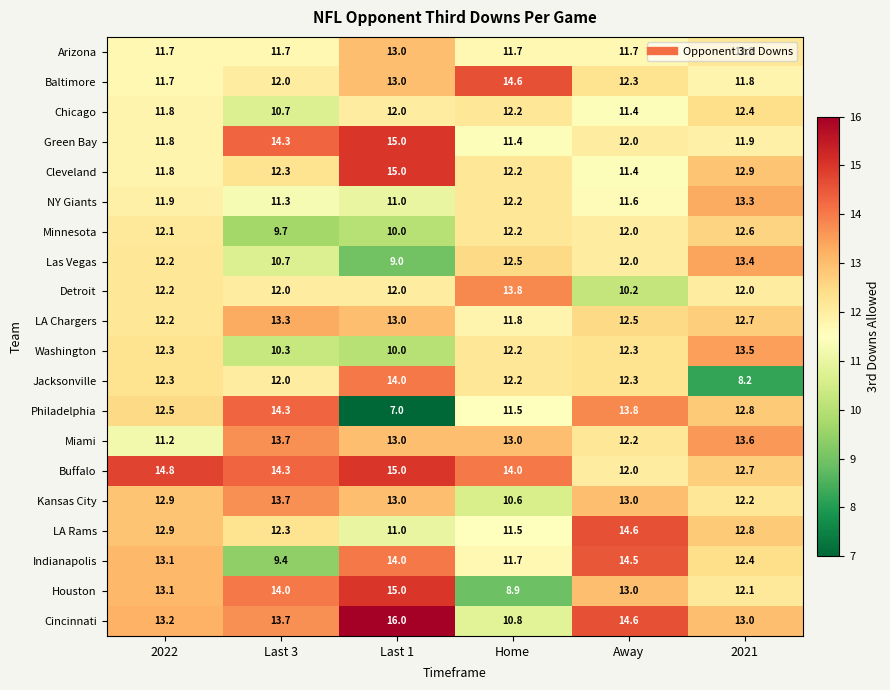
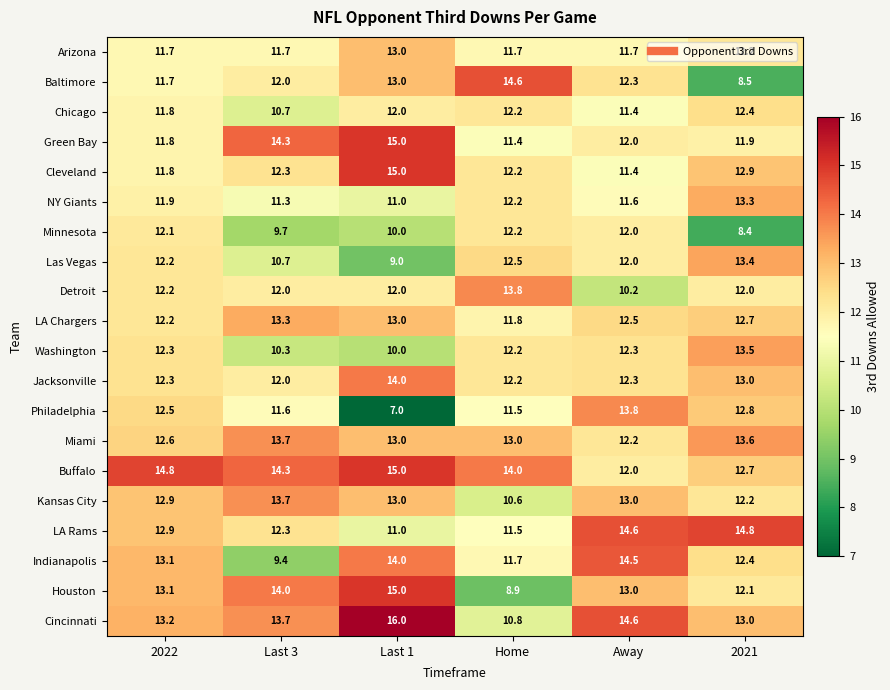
Baltimore, 2021: 11.8 -> 8.5
Minnesota, 2021: 12.6 -> 8.4
Jacksonville, 2021: 8.2 -> 13.0
Philadelphia, Last 3: 14.3 -> 11.6
Miami, 2022: 11.2 -> 12.6
LA Rams, 2021: 12.8 -> 14.8
